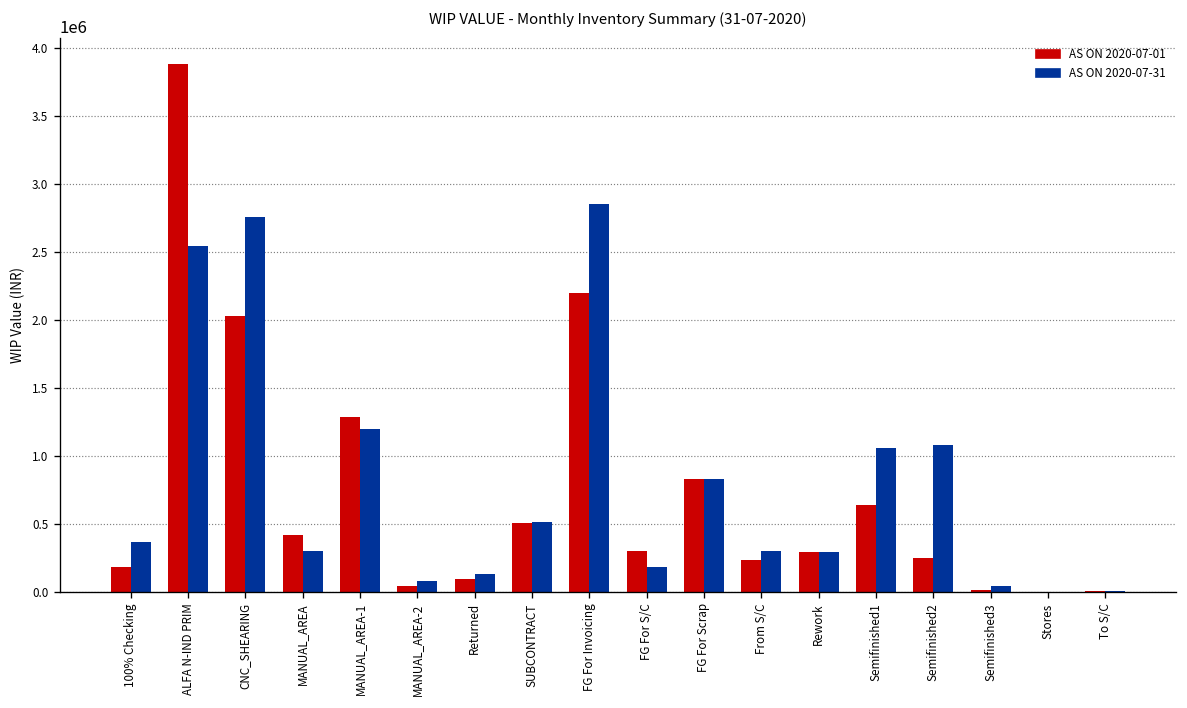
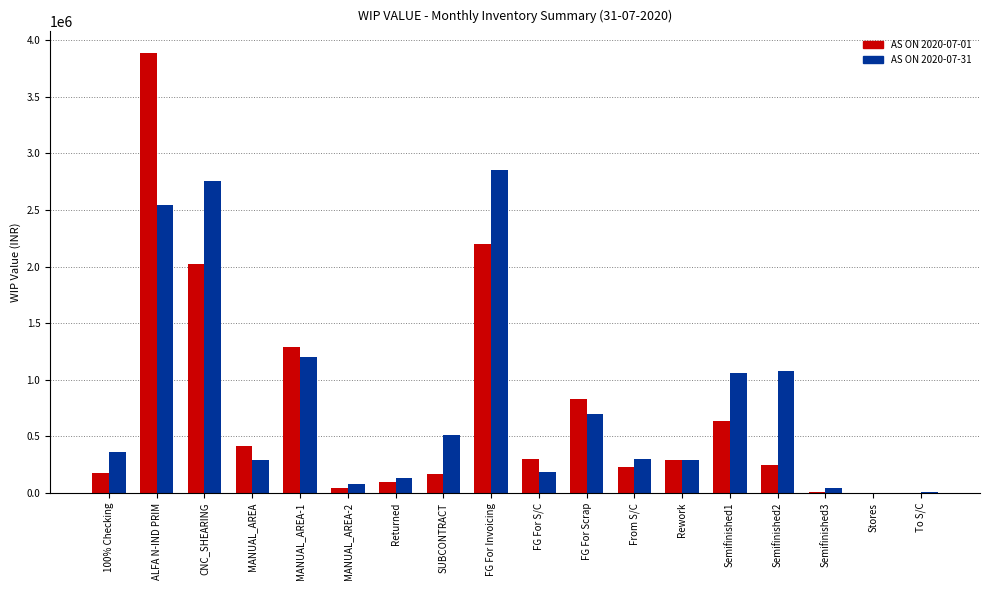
AS ON 2020-07-01, SUBCONTRACT: 510000 -> 170000
AS ON 2020-07-31, FG For Scrap: 830000 -> 700000
